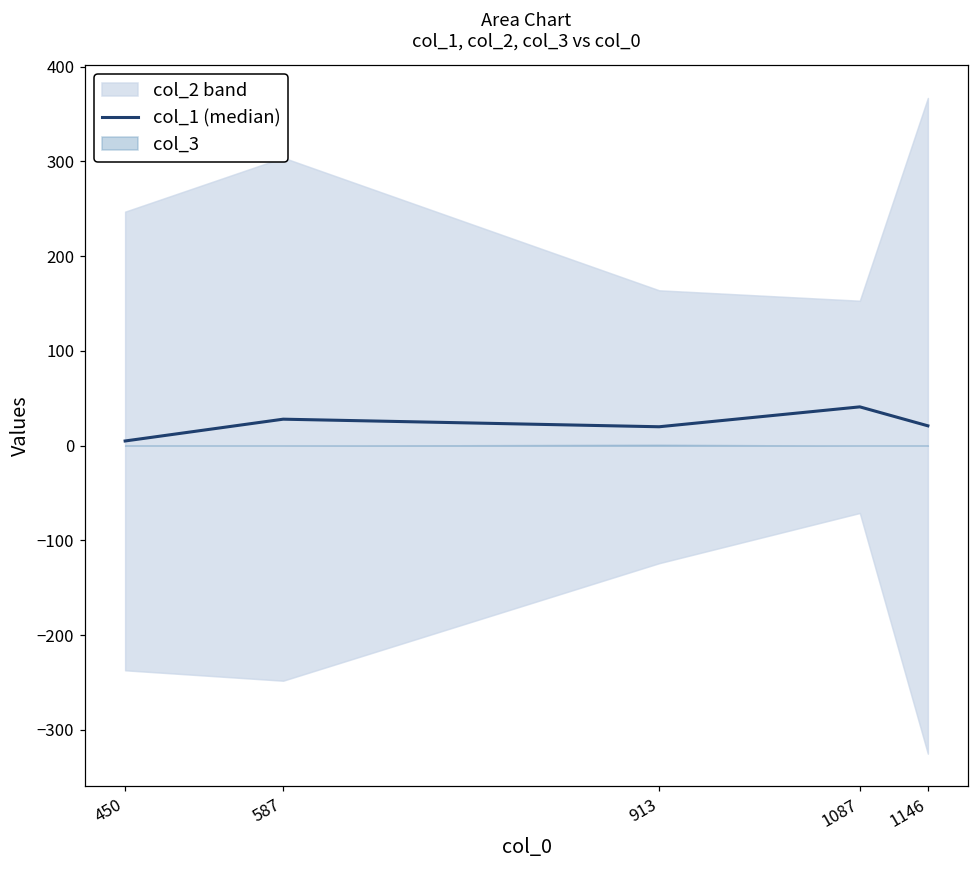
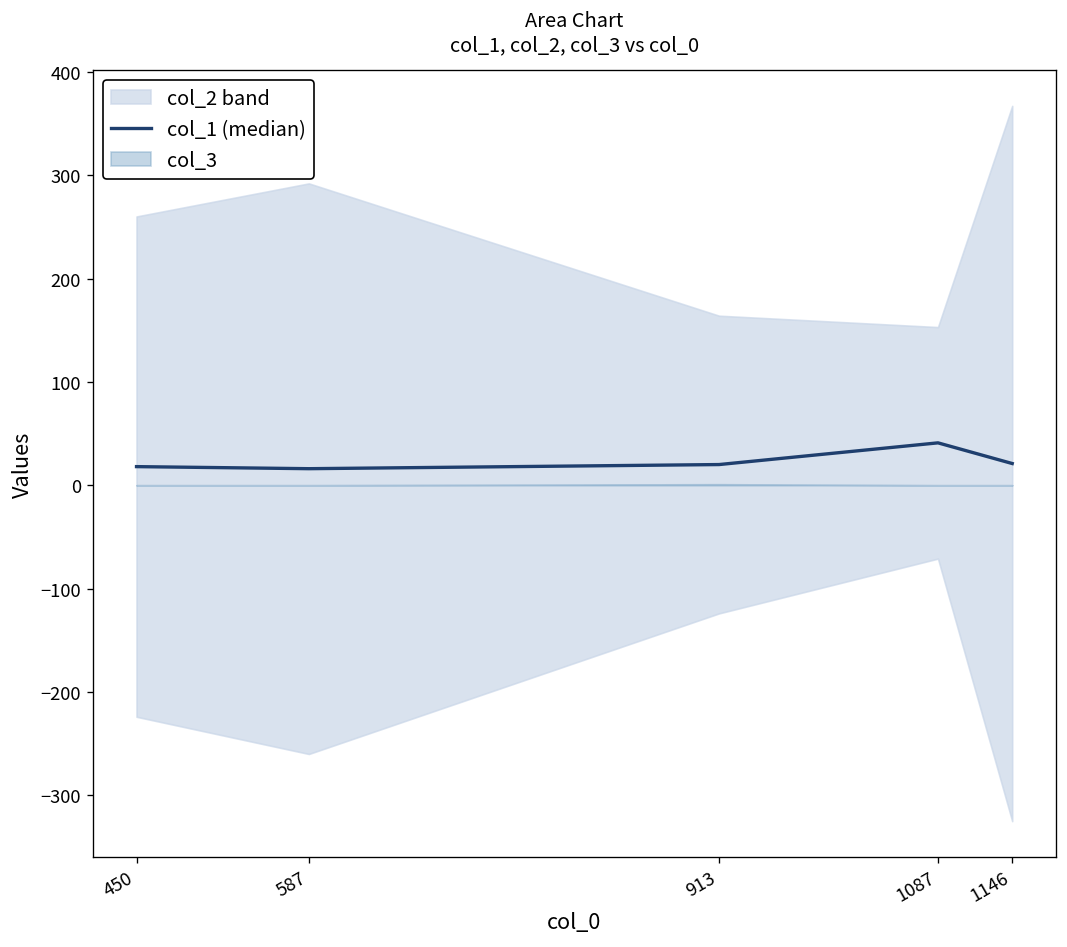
col_1 (median), 450: 10 -> 20
col_1 (median), 587: 30 -> 20
